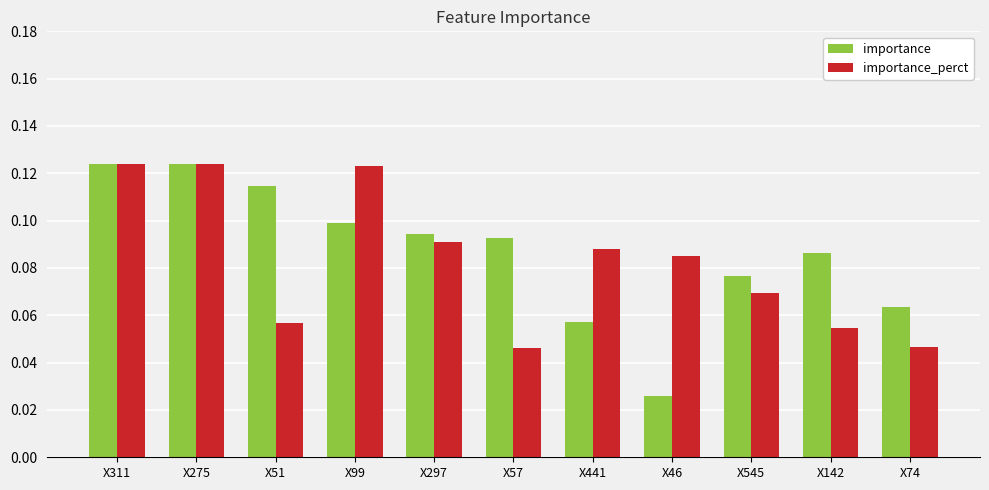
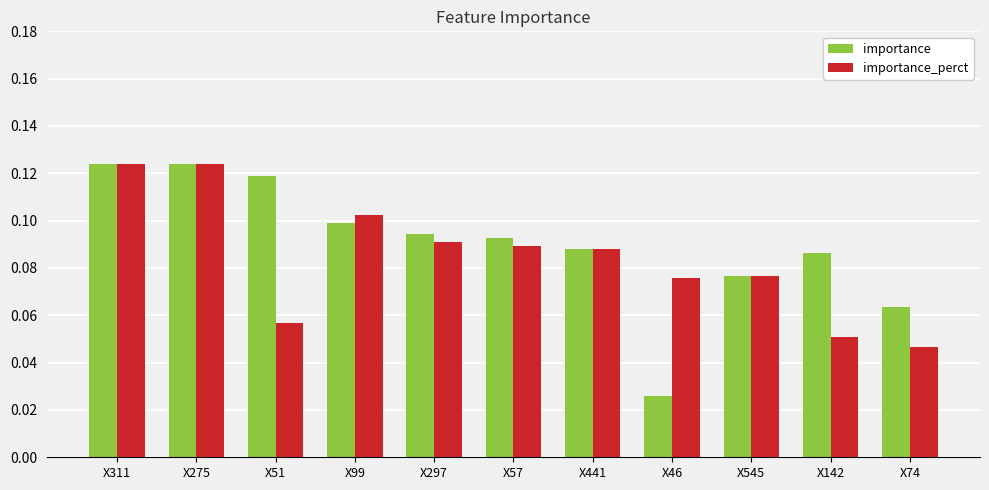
importance, X51: 0.114 -> 0.119
importance_perct, X99: 0.123 -> 0.102
importance_perct, X57: 0.046 -> 0.089
importance, X441: 0.057 -> 0.088
importance_perct, X46: 0.085 -> 0.076
importance_perct, X545: 0.069 -> 0.077
importance_perct, X142: 0.055 -> 0.051
